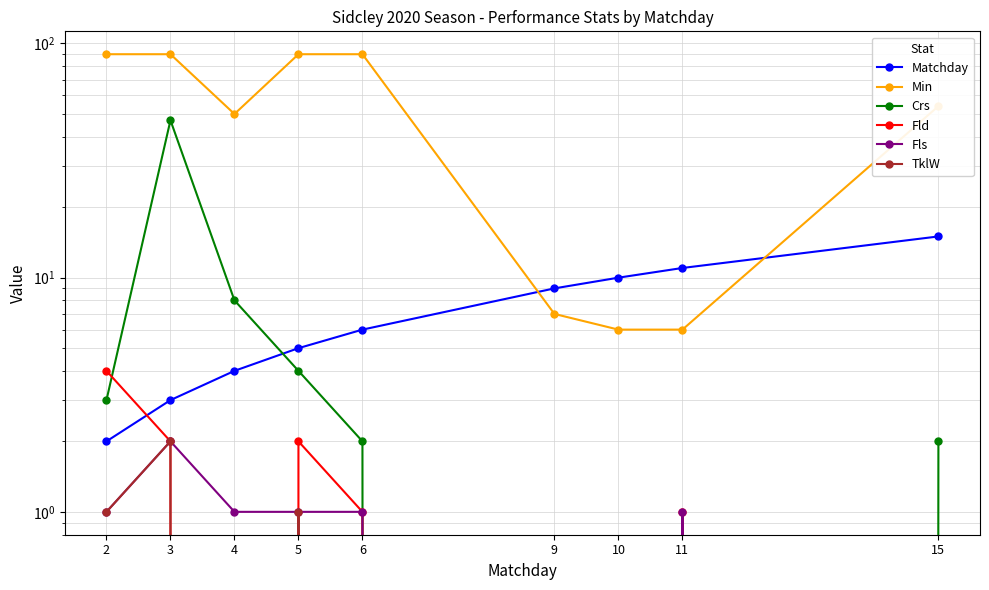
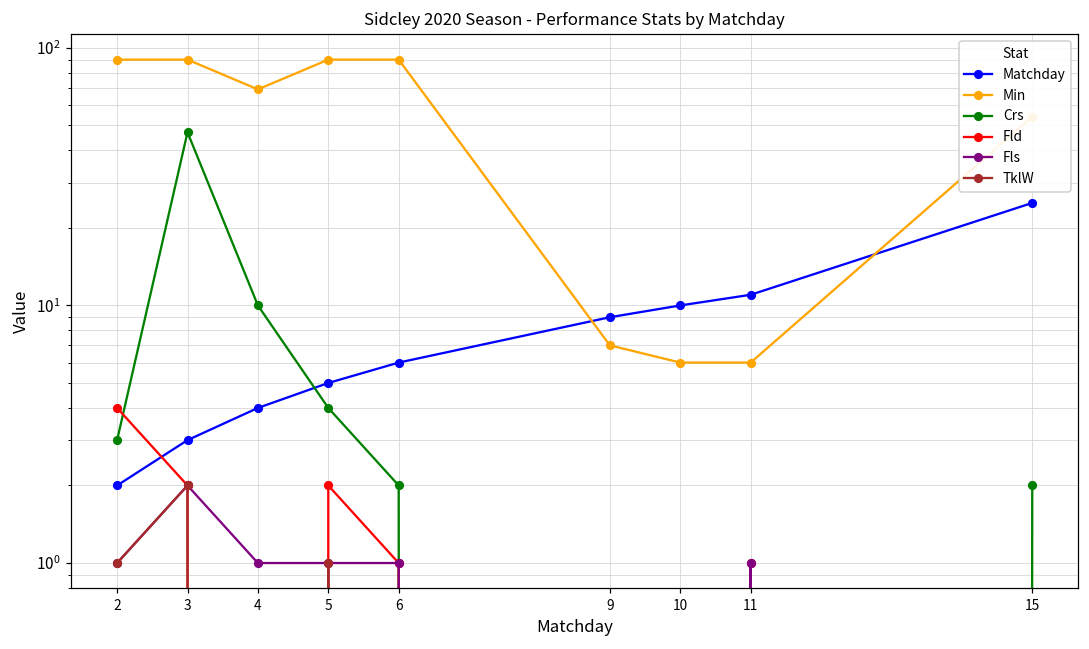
Min, 4: 50 -> 69
Crs, 4: 8 -> 10
Matchday, 15: 15 -> 25
